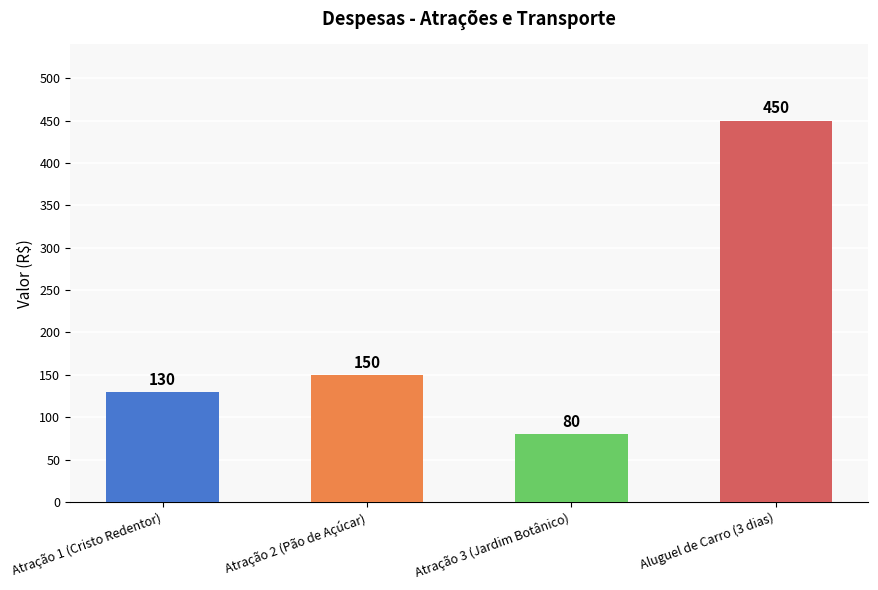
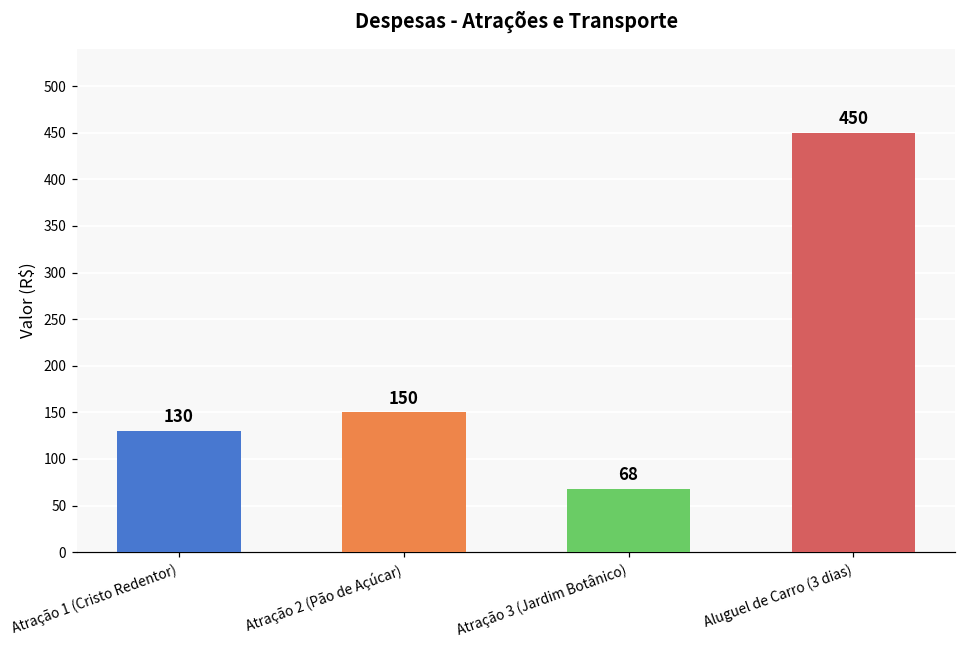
Atração 3 (Jardim Botânico): 80 -> 68
